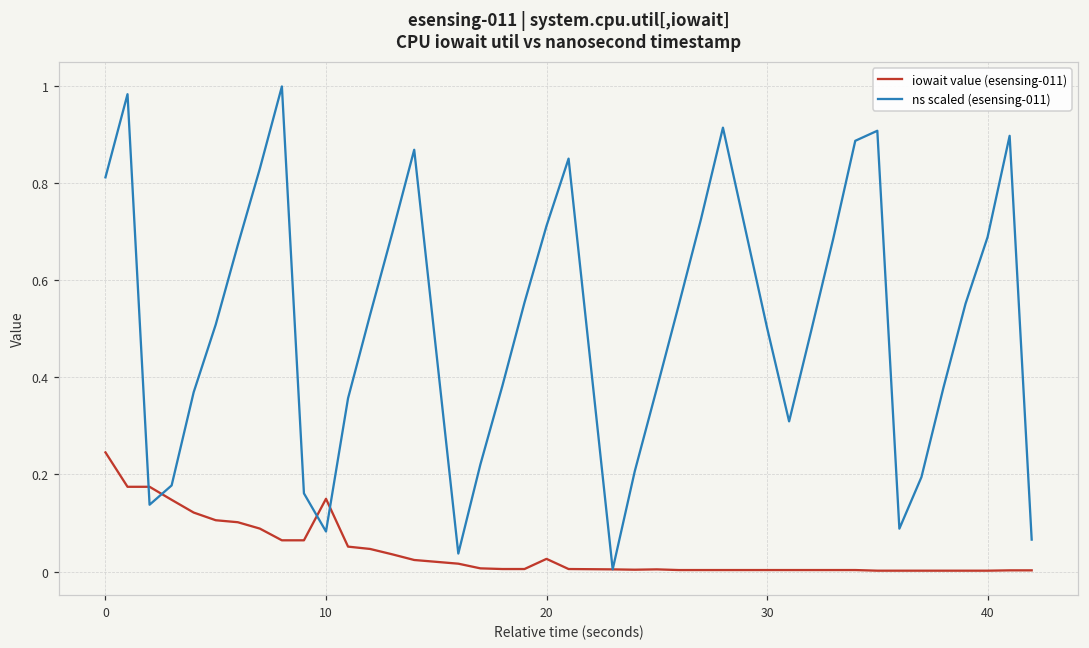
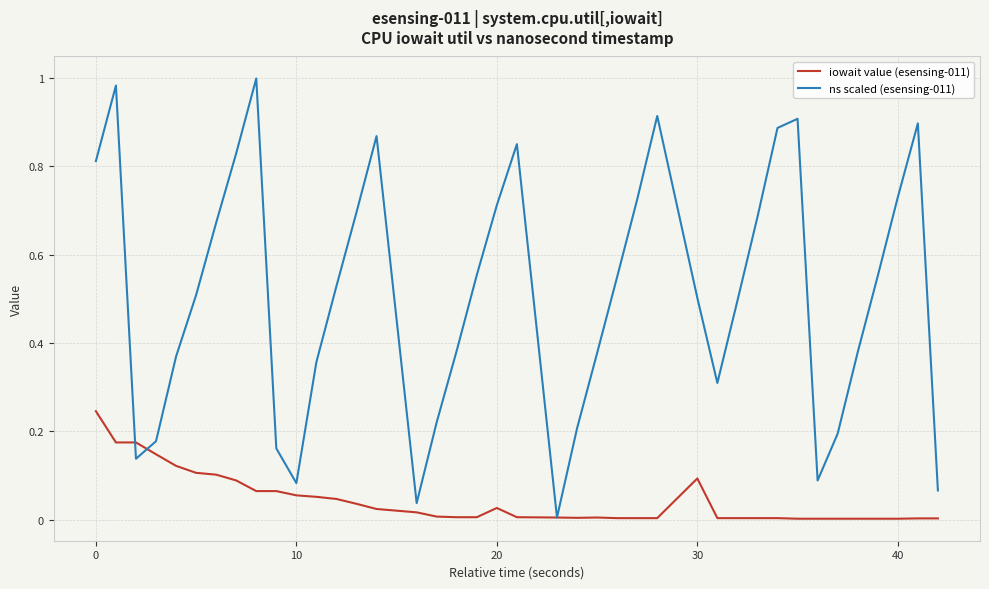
iowait value (esensing-011), 10: 0.15 -> 0.06
iowait value (esensing-011), 30: 0.00 -> 0.09
ns scaled (esensing-011), 40: 0.69 -> 0.73
